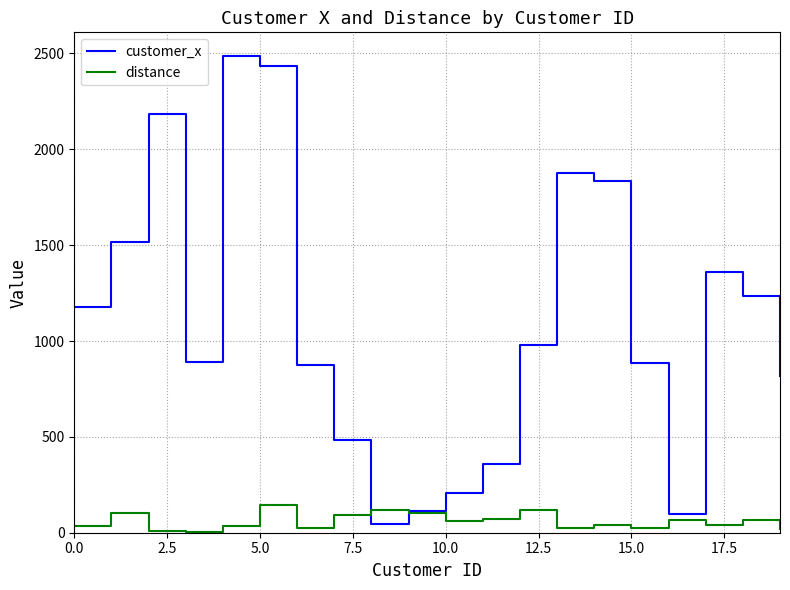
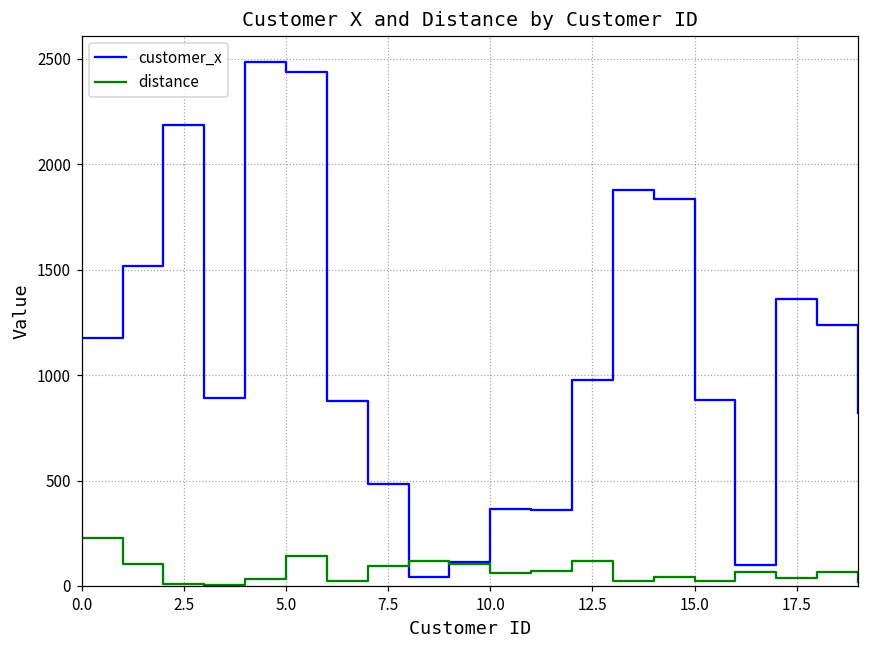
distance, 0.0: 40 -> 230
customer_x, 10.0: 210 -> 370
